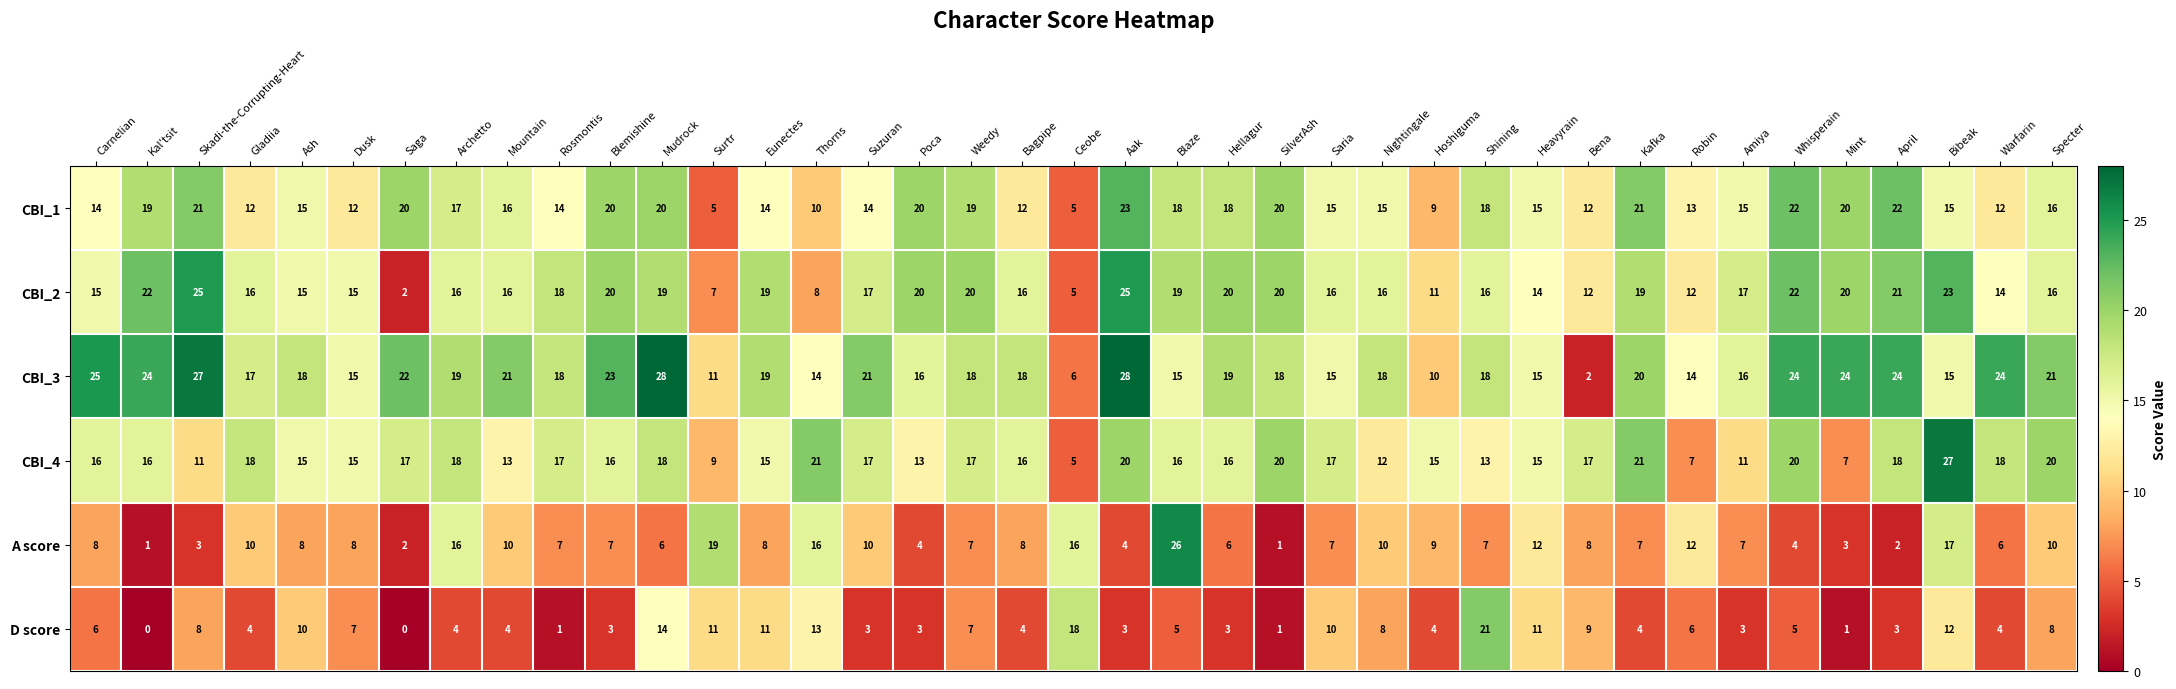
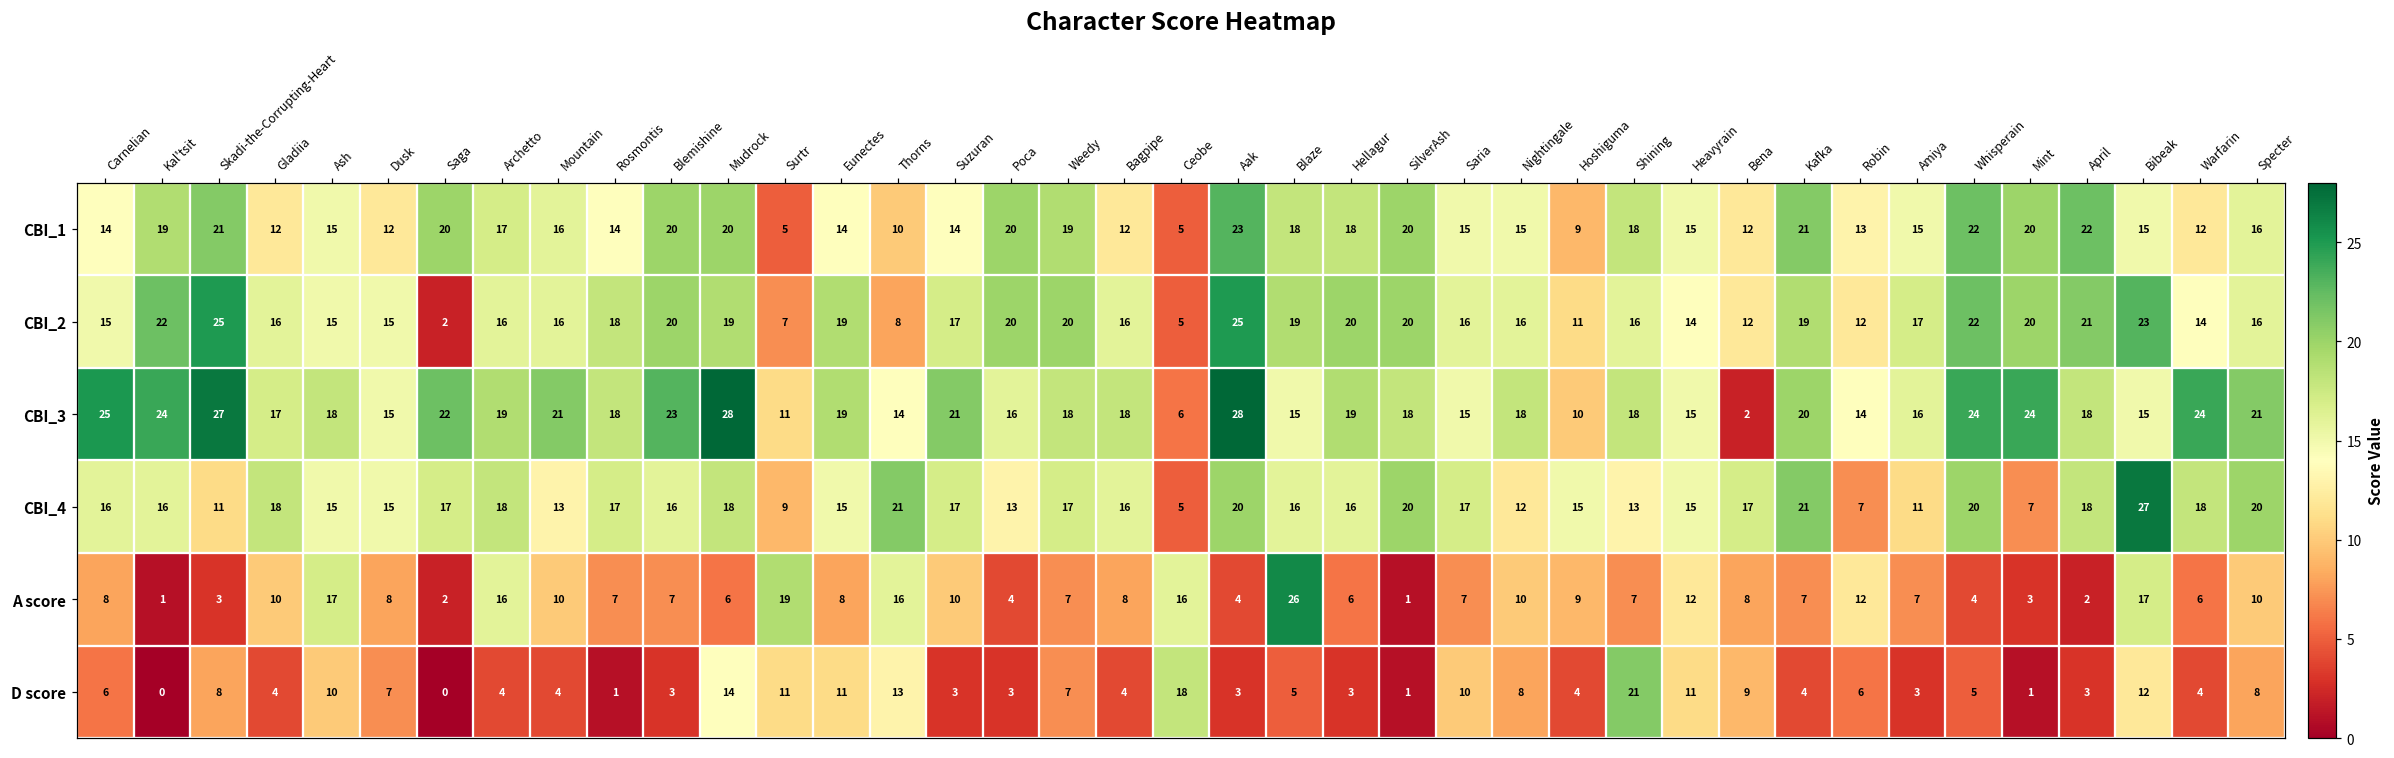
CBI_3, April: 24 -> 18
A score, Ash: 8 -> 17
